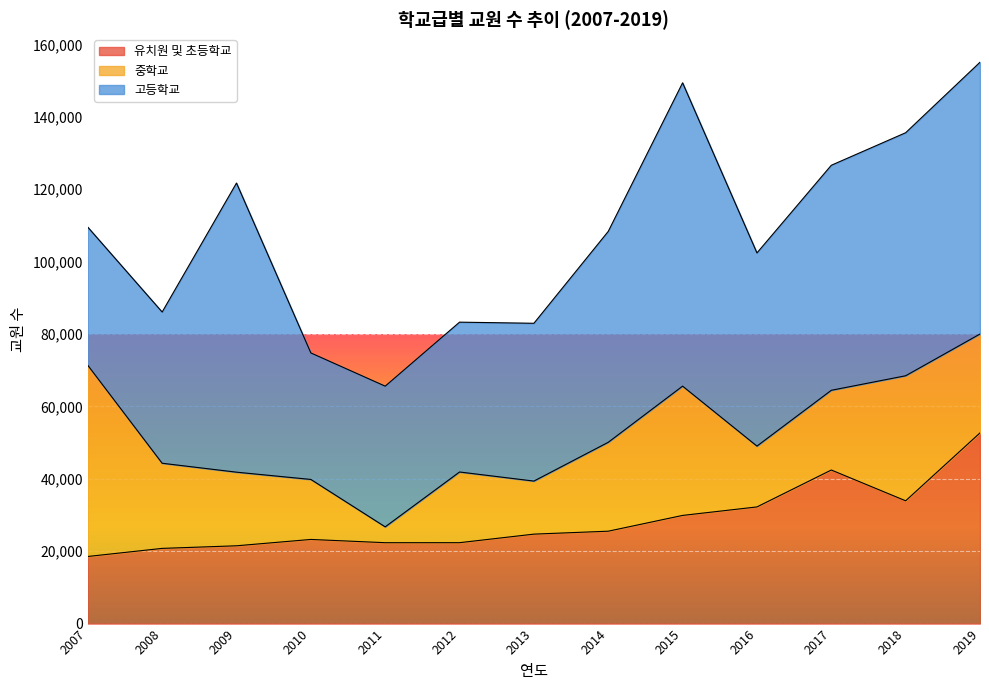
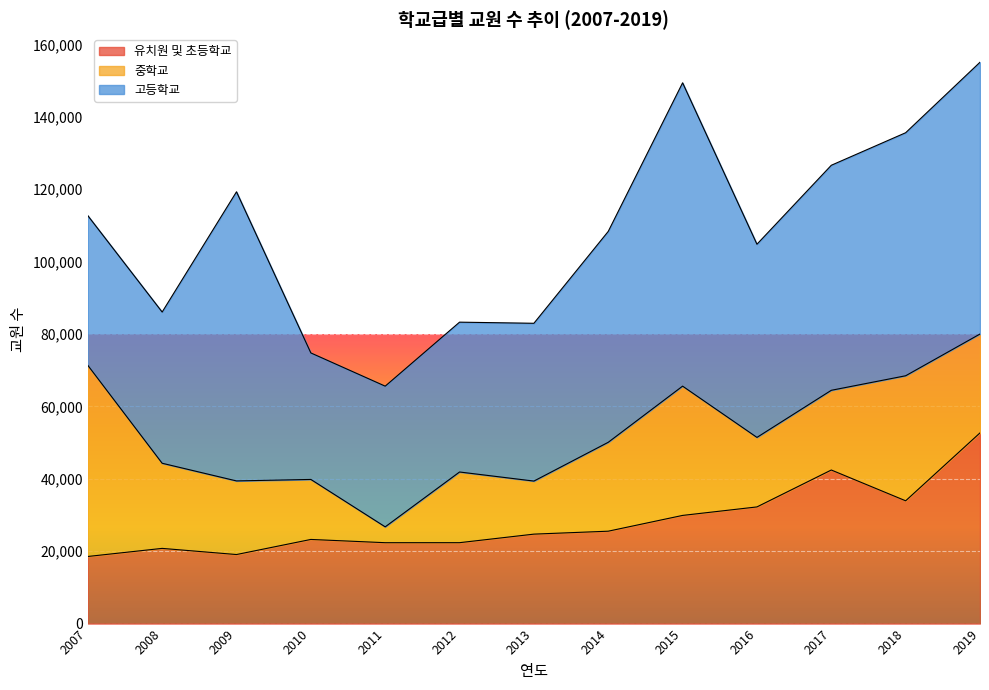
고등학교, 2007: 38,000 -> 41,000
유치원 및 초등학교, 2009: 21,000 -> 19,000
중학교, 2016: 17,000 -> 19,000
